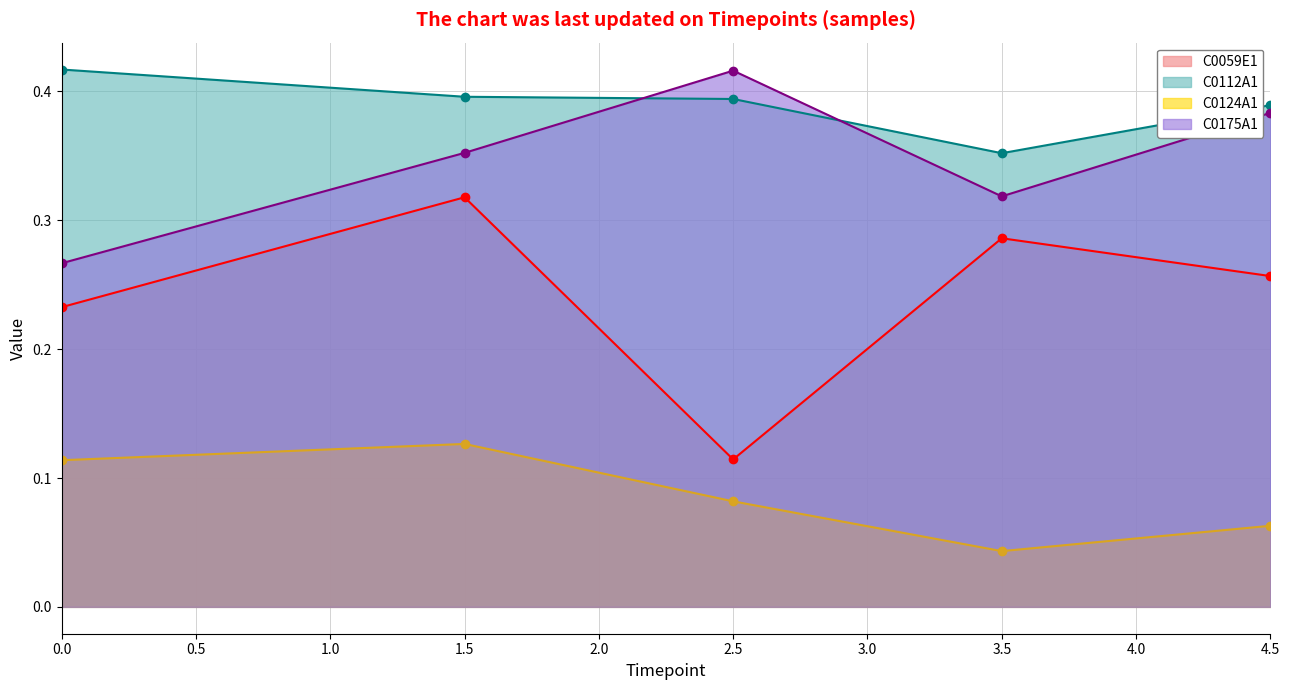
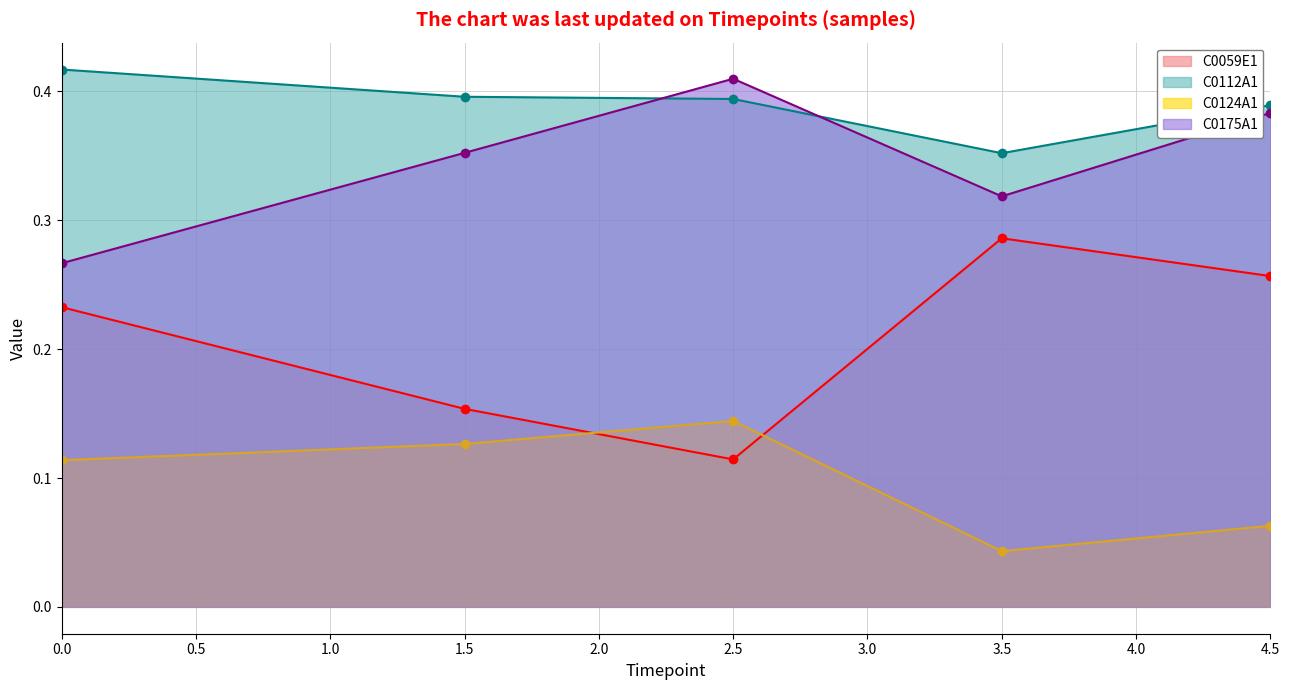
C0059E1, 1.5: 0.318 -> 0.154
C0124A1, 2.5: 0.082 -> 0.144
C0175A1, 2.5: 0.416 -> 0.410
